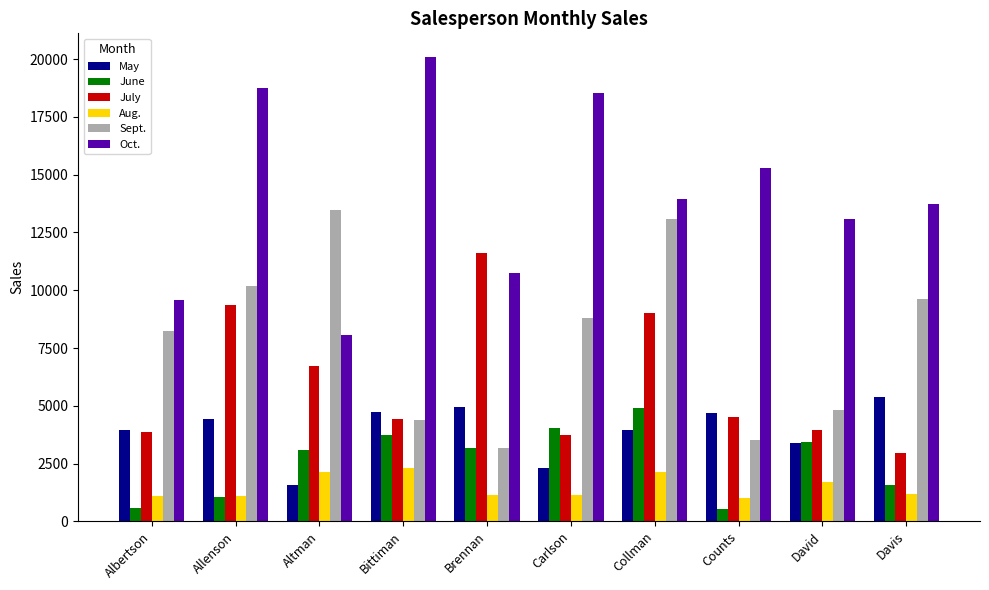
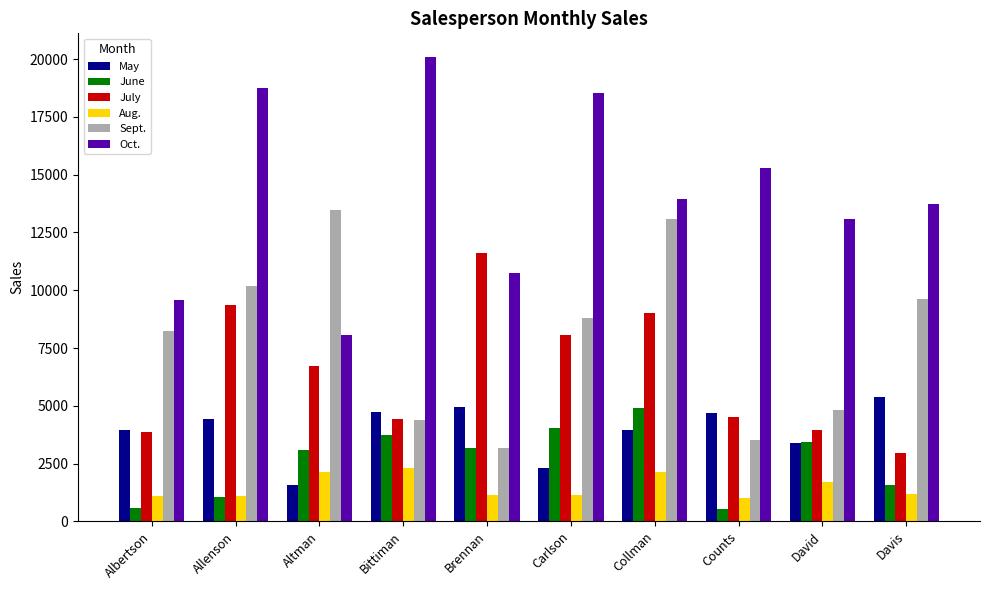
July, Carlson: 3700 -> 8100
